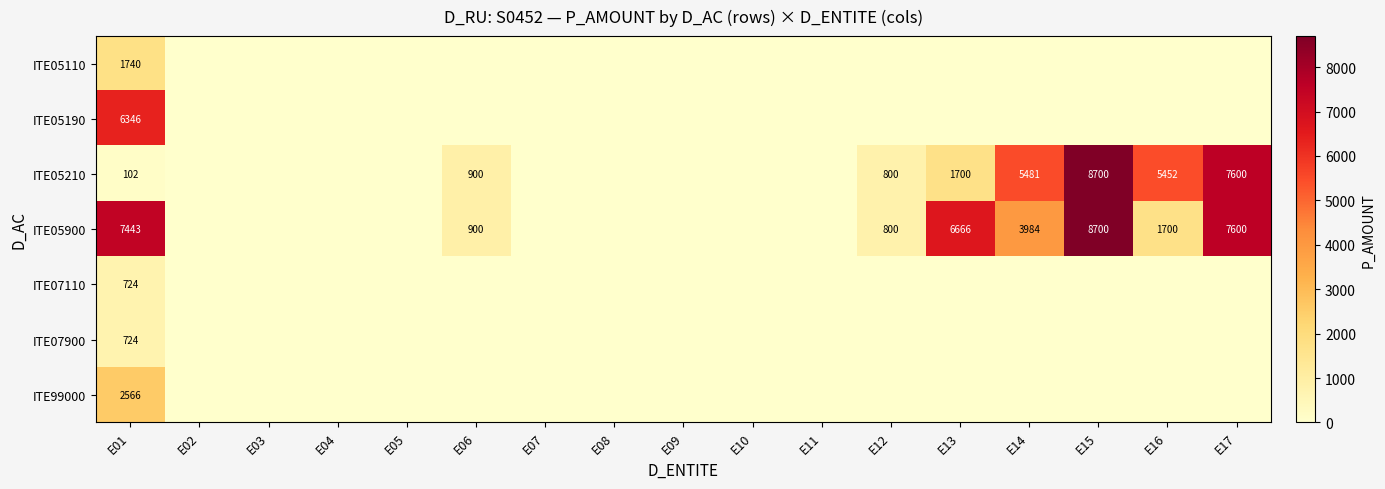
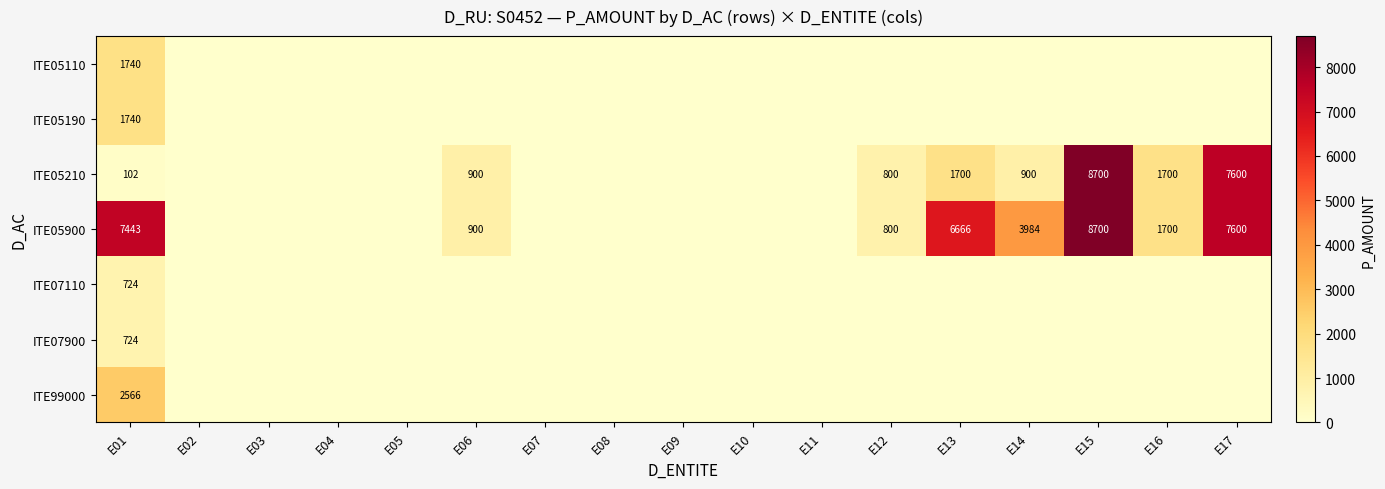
ITE05190, E01: 6346 -> 1740
ITE05210, E14: 5481 -> 900
ITE05210, E16: 5452 -> 1700
